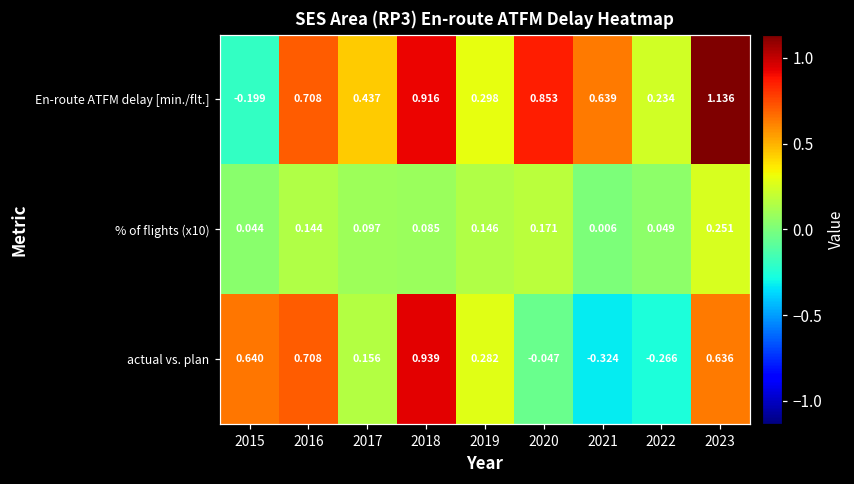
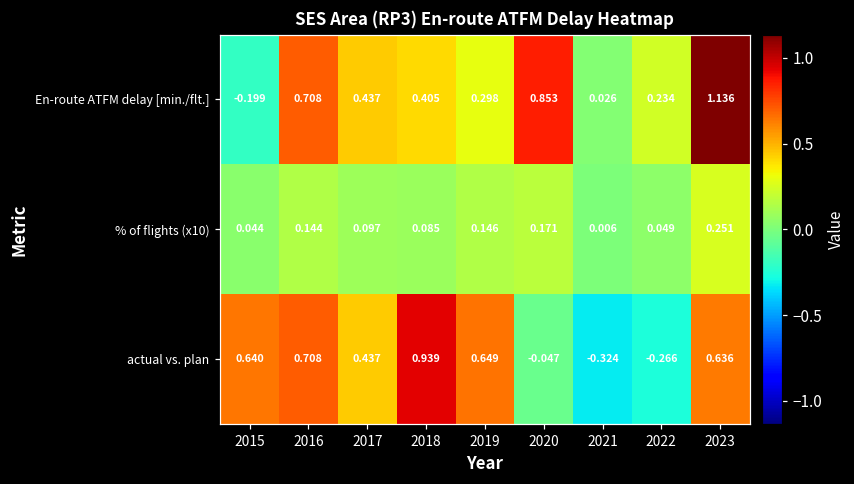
En-route ATFM delay [min./flt.], 2018: 0.916 -> 0.405
En-route ATFM delay [min./flt.], 2021: 0.639 -> 0.026
actual vs. plan, 2017: 0.156 -> 0.437
actual vs. plan, 2019: 0.282 -> 0.649
